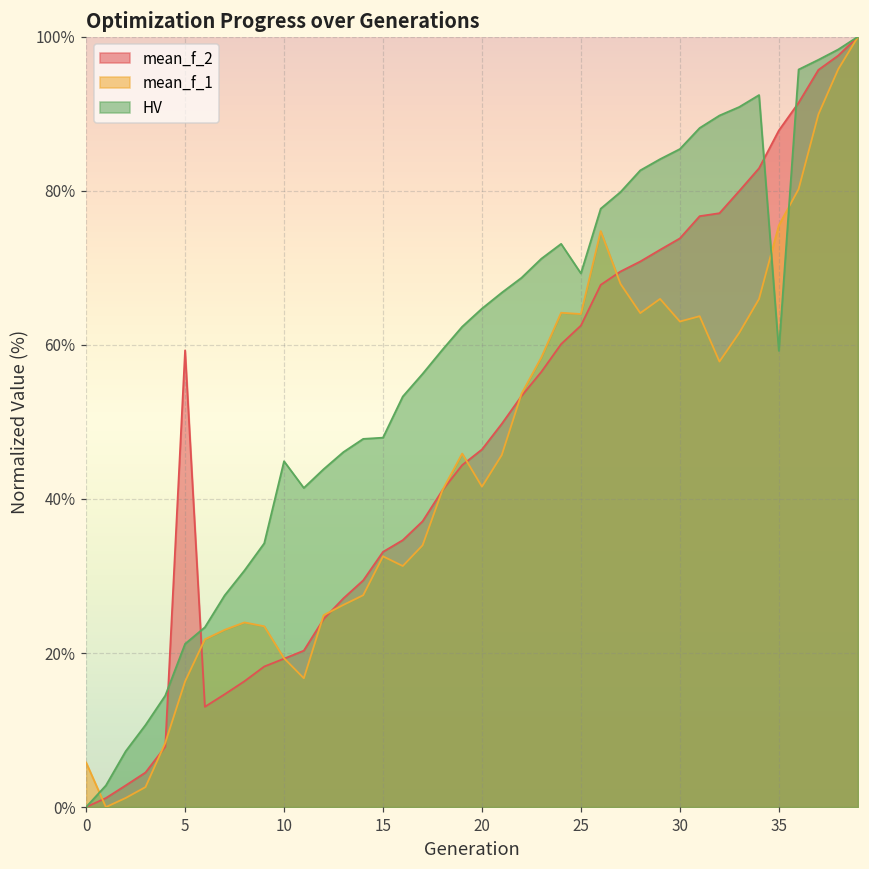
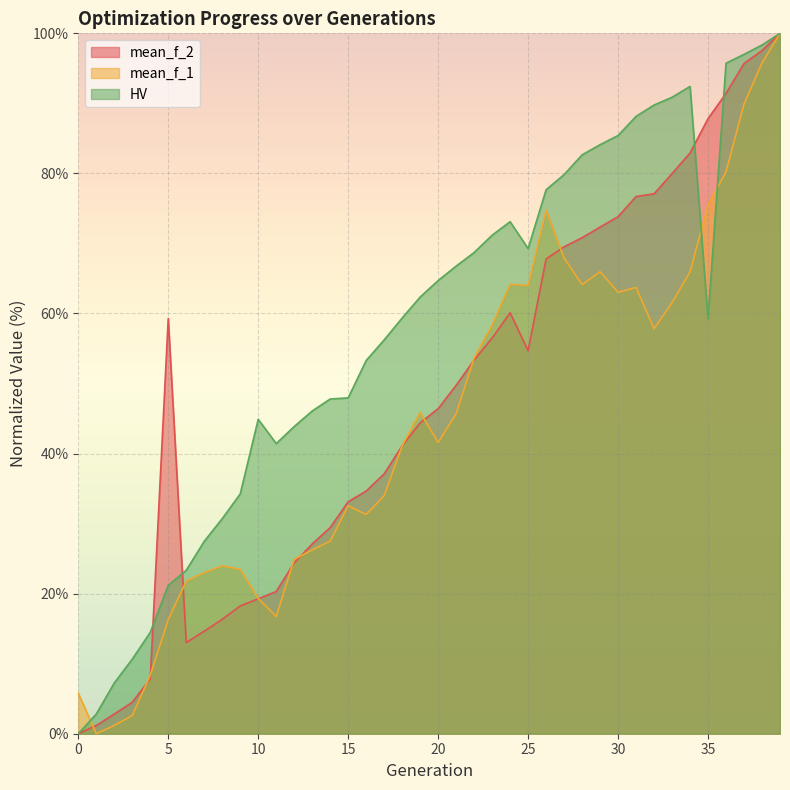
mean_f_2, 25: 63% -> 55%
